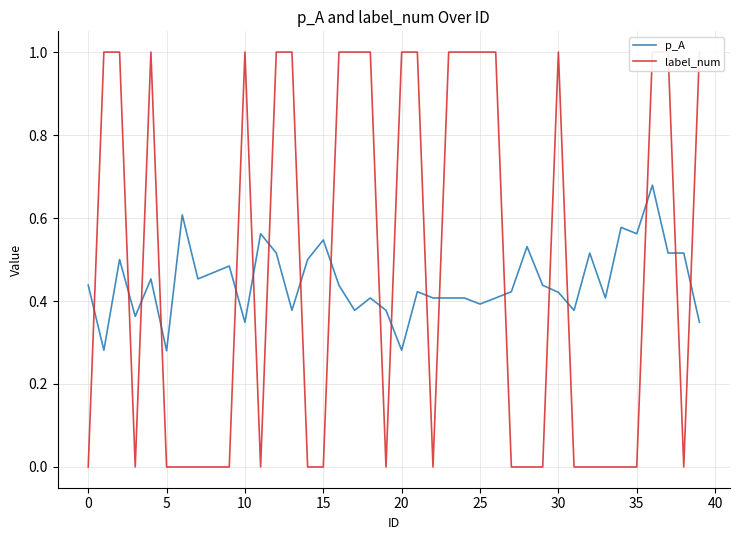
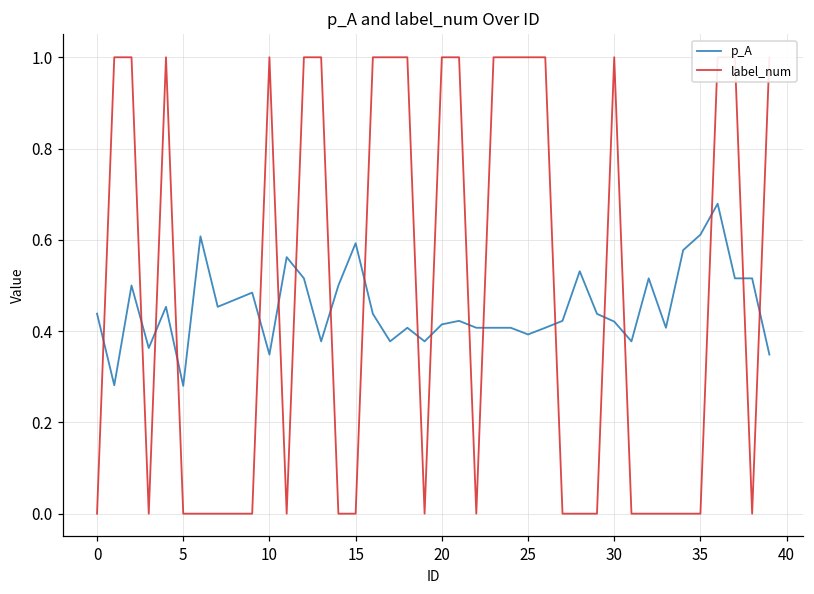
p_A, 15: 0.55 -> 0.59
p_A, 20: 0.28 -> 0.41
p_A, 35: 0.56 -> 0.61
